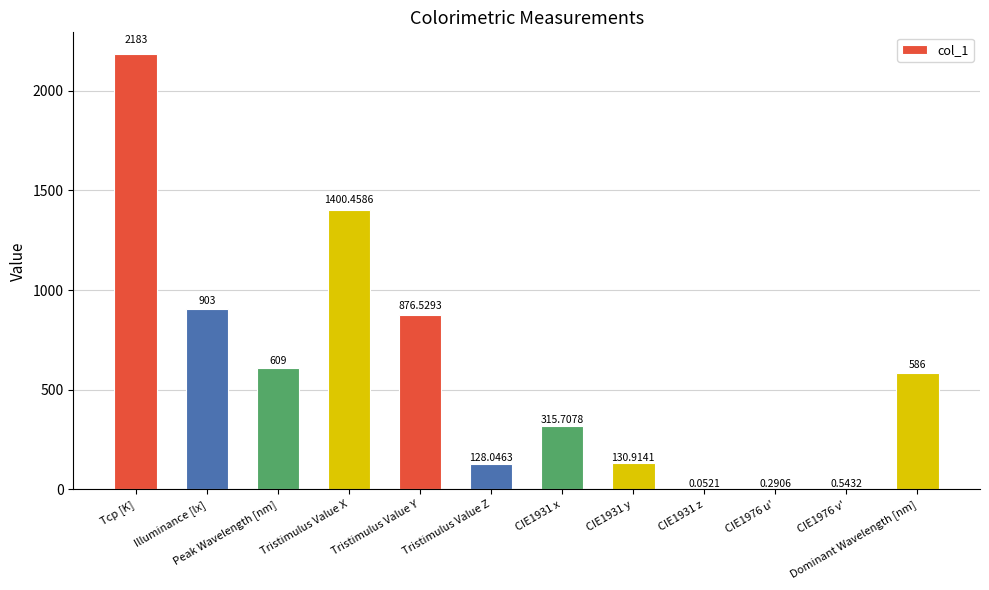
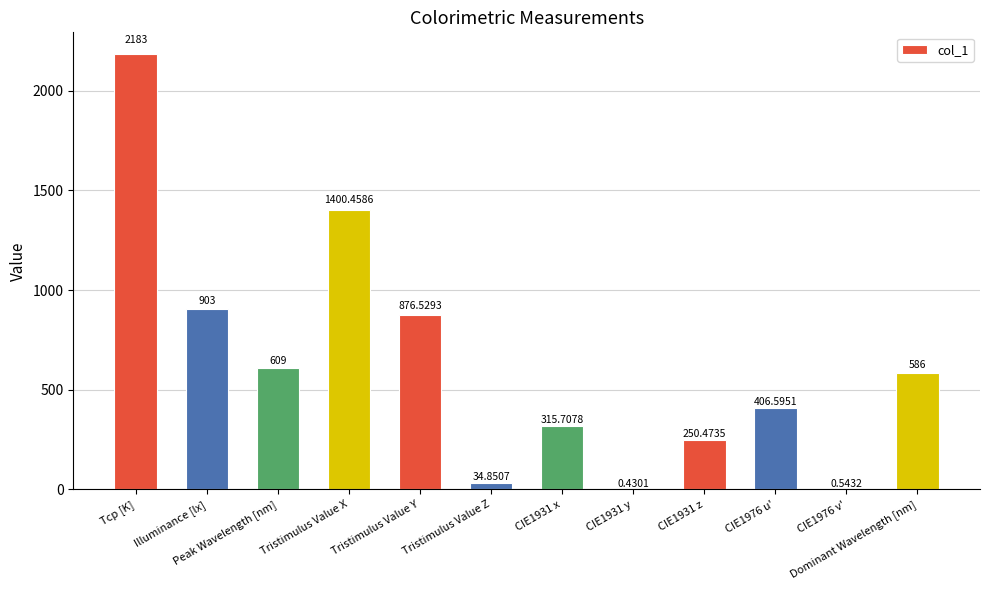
Tristimulus Value Z: 128.0463 -> 34.8507
CIE1931 y: 130.9141 -> 0.4301
CIE1931 z: 0.0521 -> 250.4735
CIE1976 u': 0.2906 -> 406.5951
